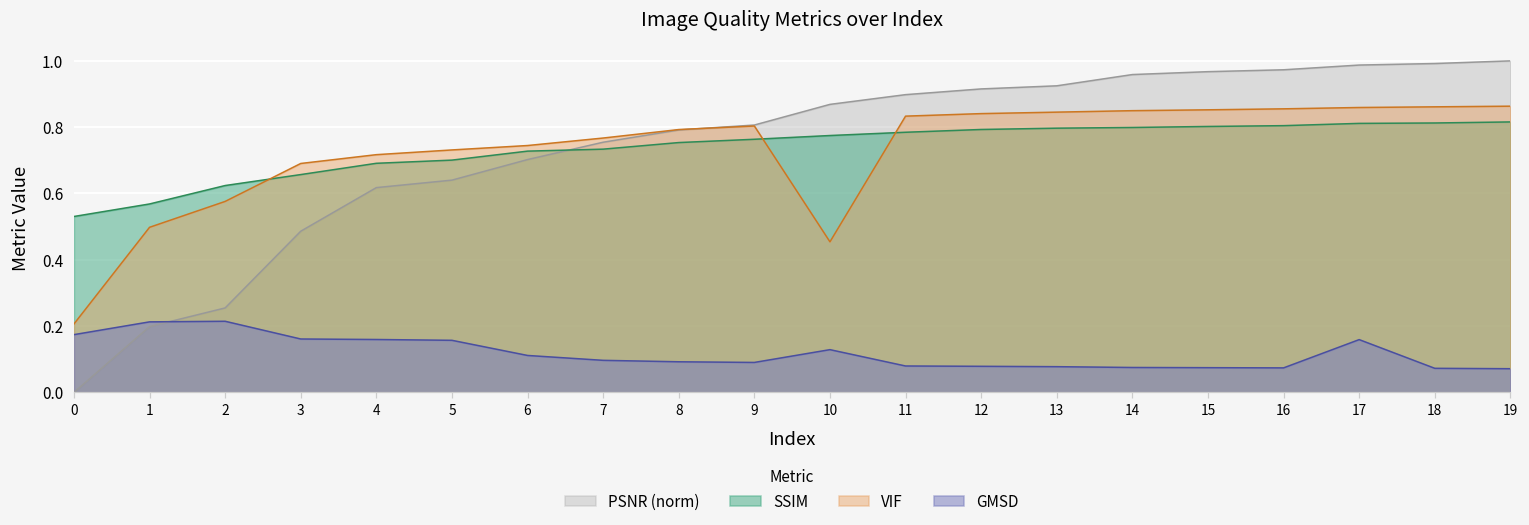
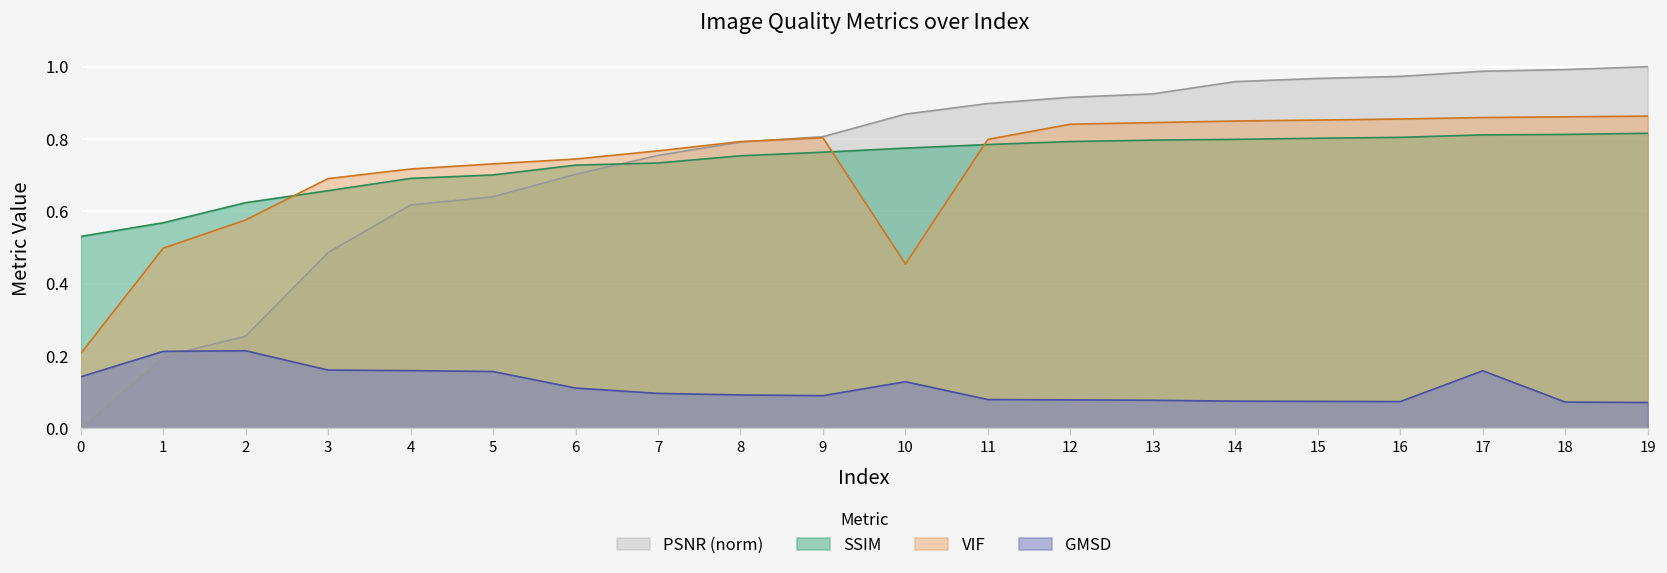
GMSD, 0: 0.17 -> 0.14
VIF, 11: 0.83 -> 0.80
